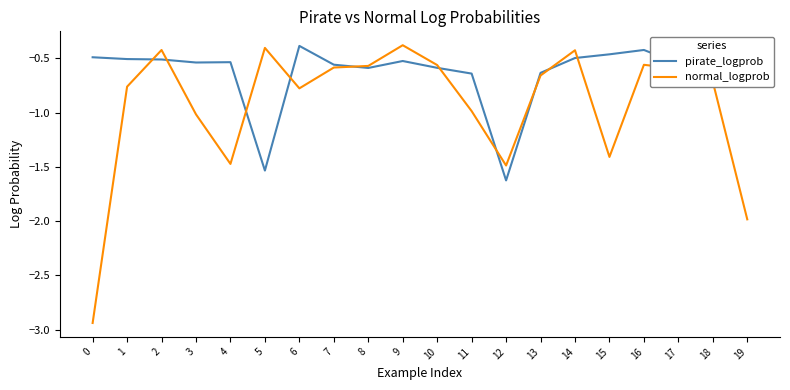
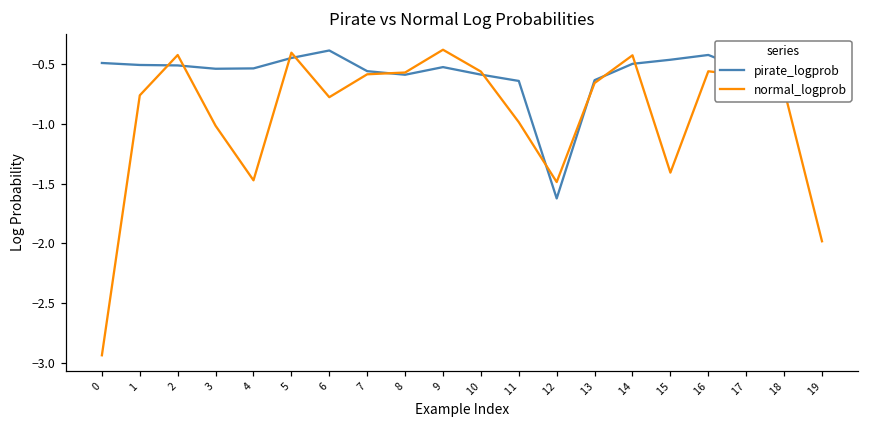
pirate_logprob, 5: -1.53 -> -0.45
